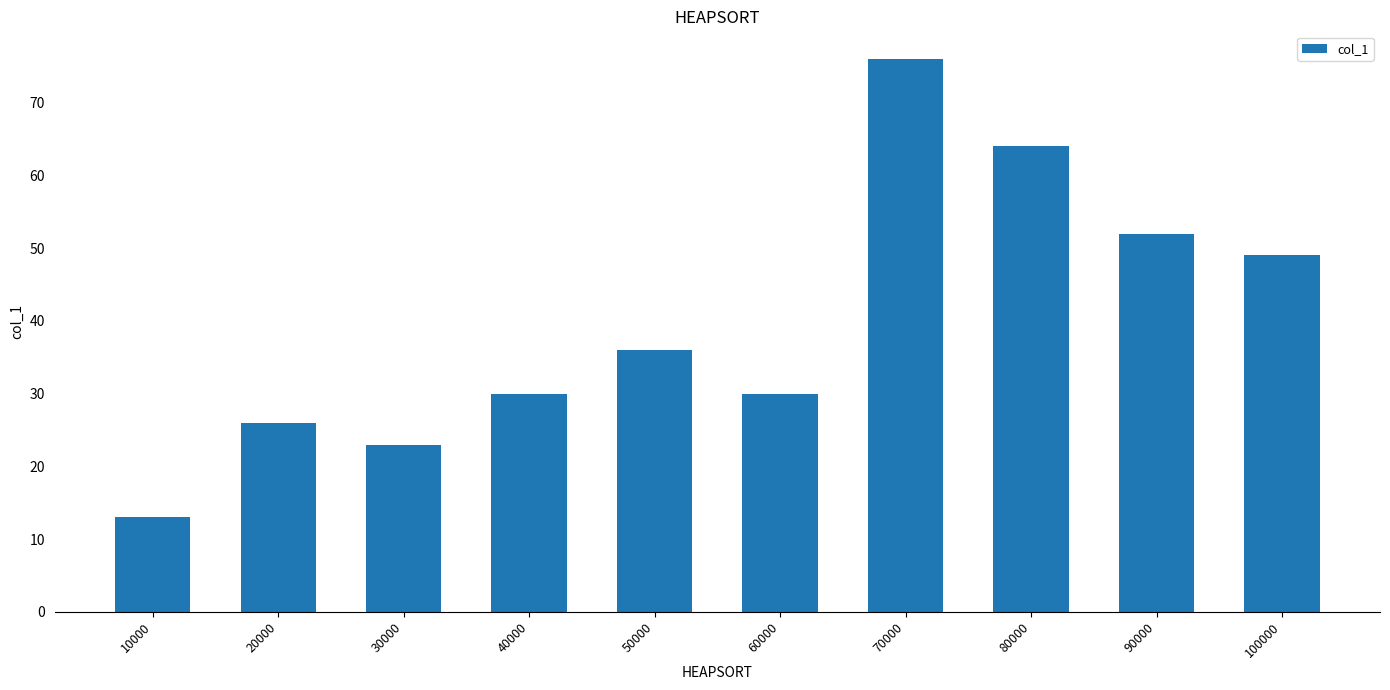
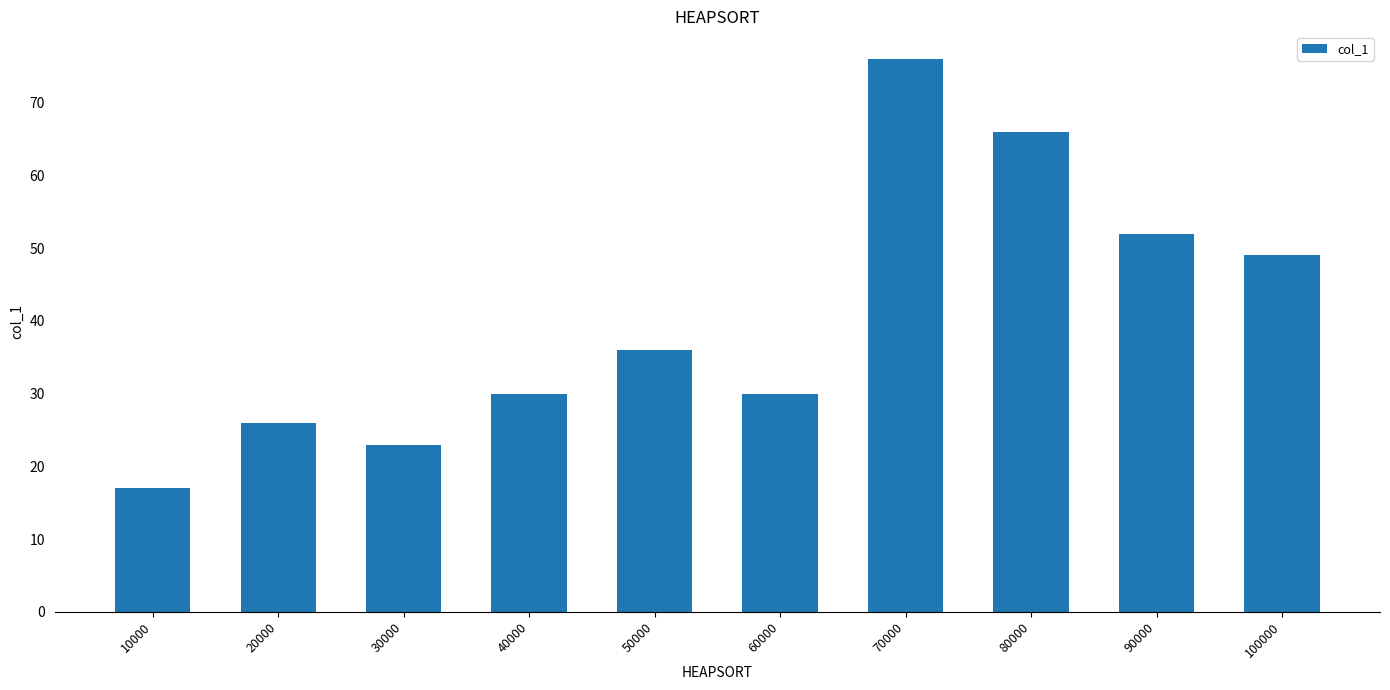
10000: 13 -> 17
80000: 64 -> 66
